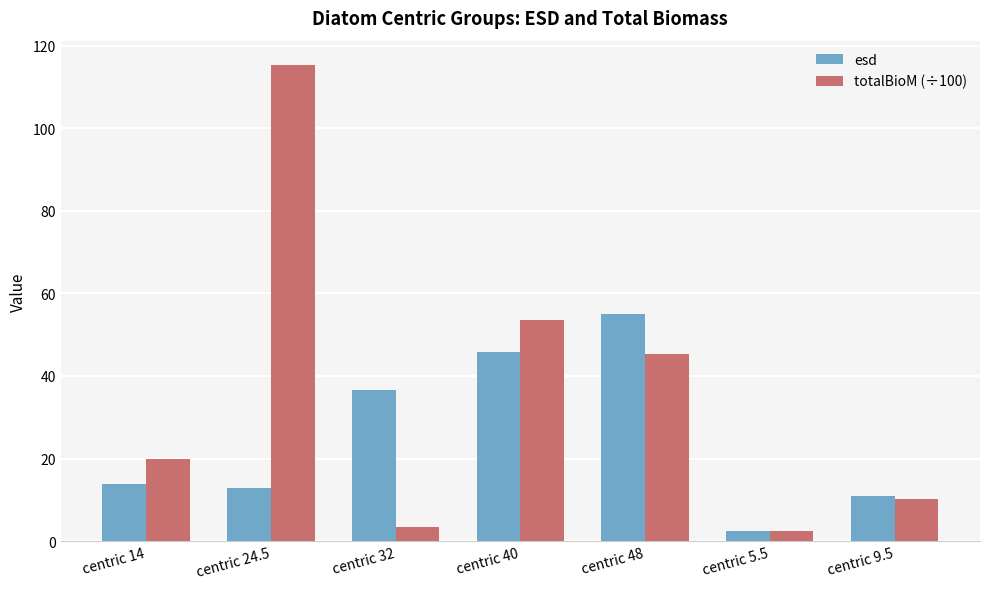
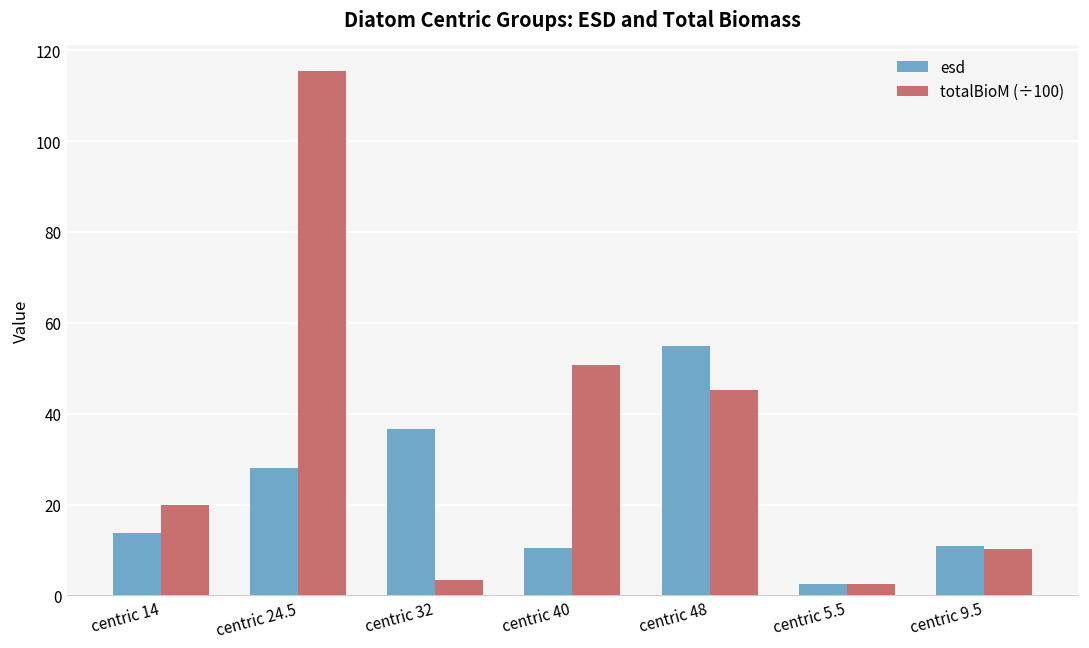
esd, centric 24.5: 13 -> 28
esd, centric 40: 46 -> 11
totalBioM (÷100), centric 40: 54 -> 51
